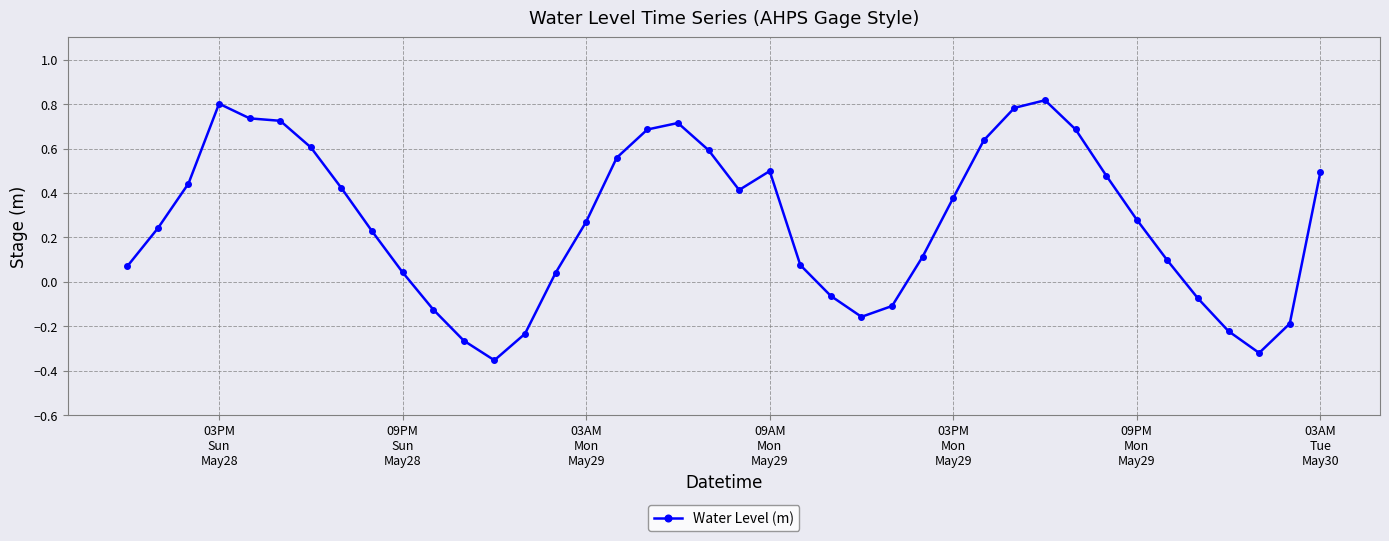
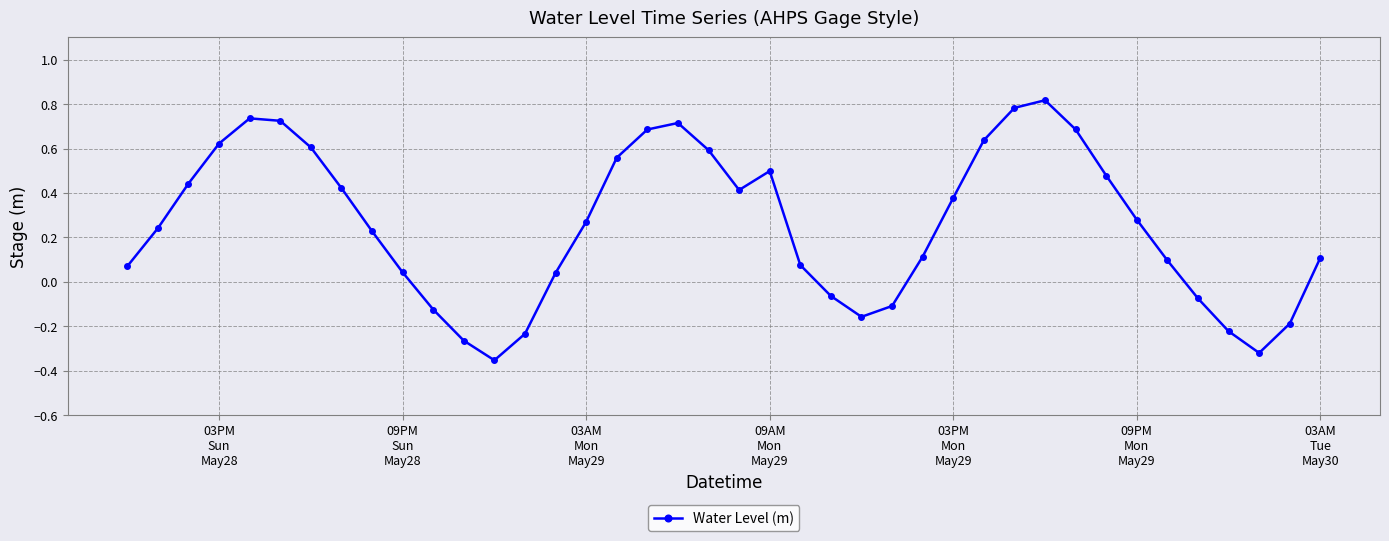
03PM Sun May28: 0.80 -> 0.62
03AM Tue May30: 0.49 -> 0.11
